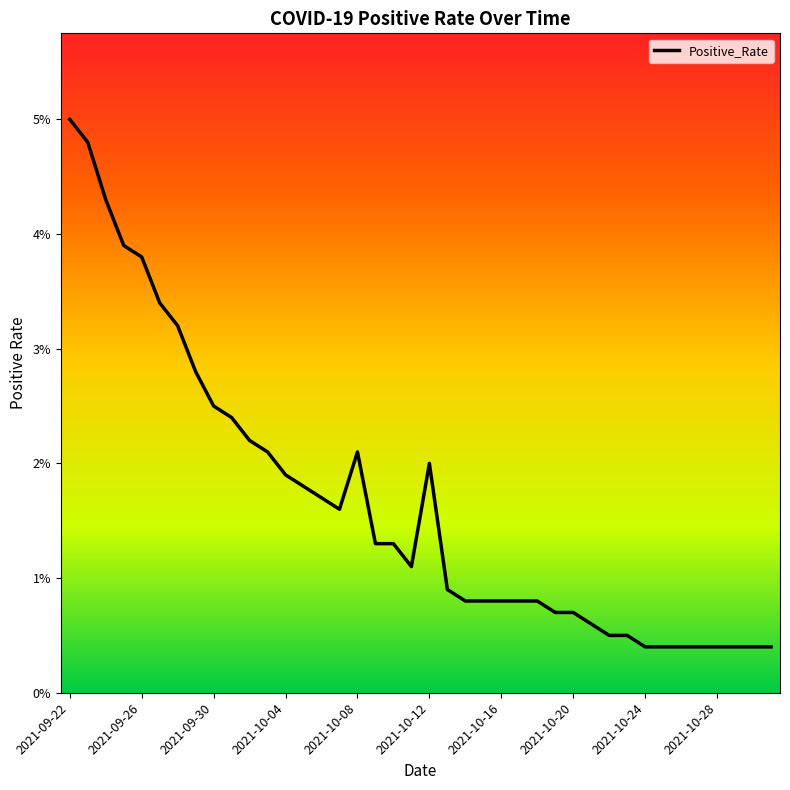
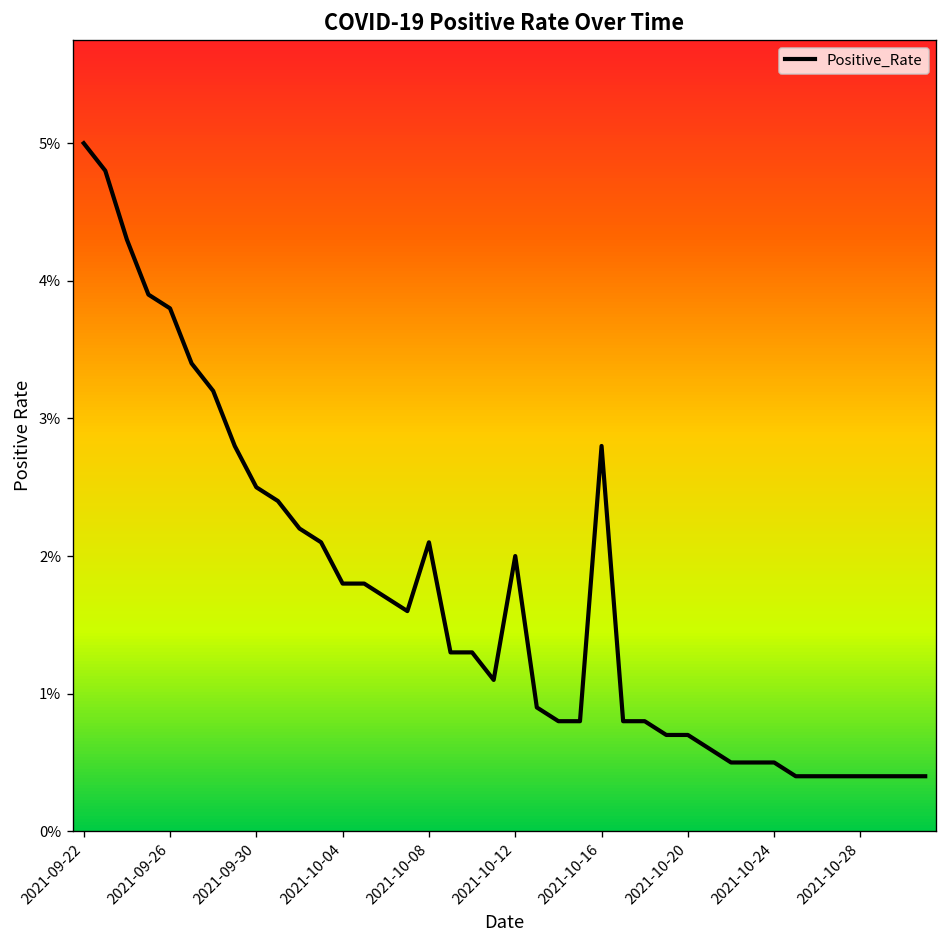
2021-10-04: 1.90% -> 1.80%
2021-10-16: 0.80% -> 2.80%
2021-10-24: 0.40% -> 0.50%
